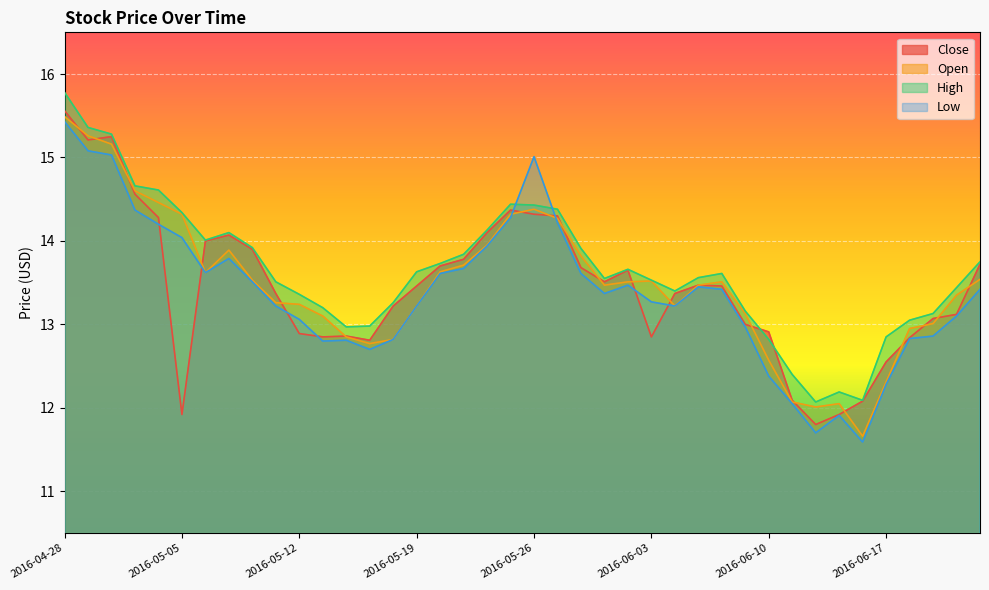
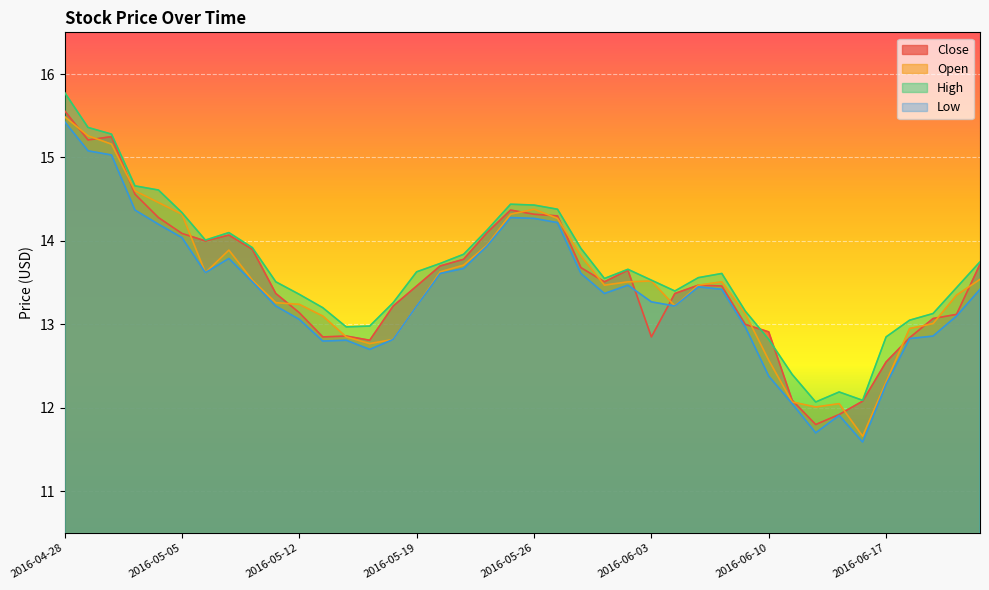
Close, 2016-05-05: 11.9 -> 14.1
Close, 2016-05-12: 12.9 -> 13.1
Low, 2016-05-26: 15.0 -> 14.3
